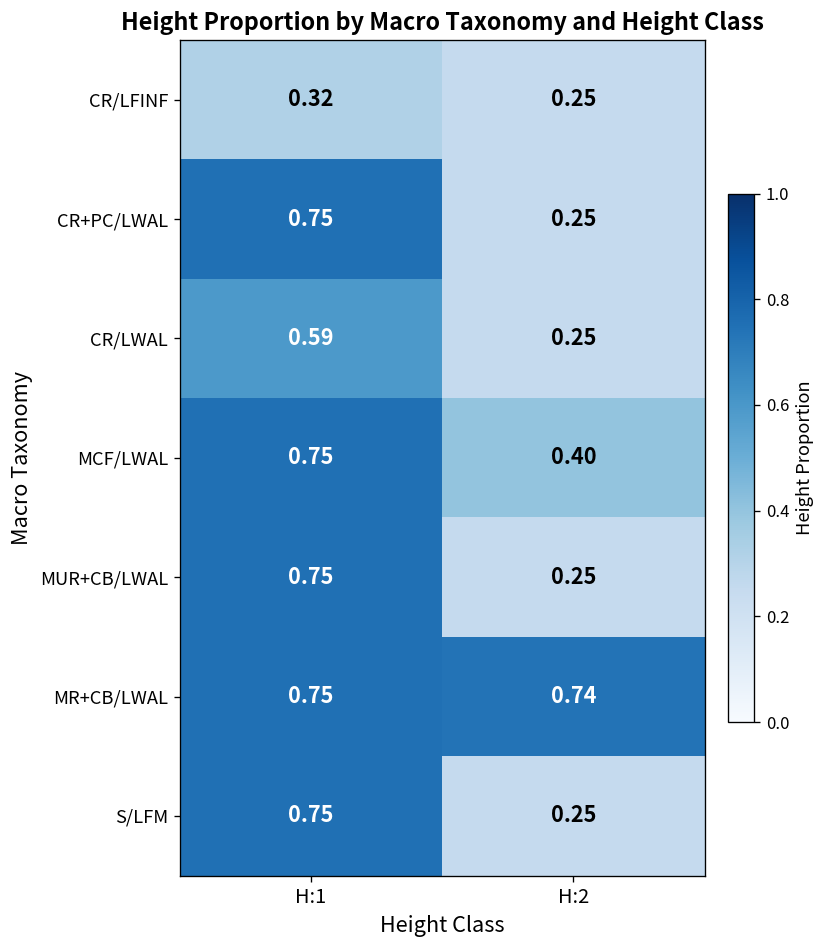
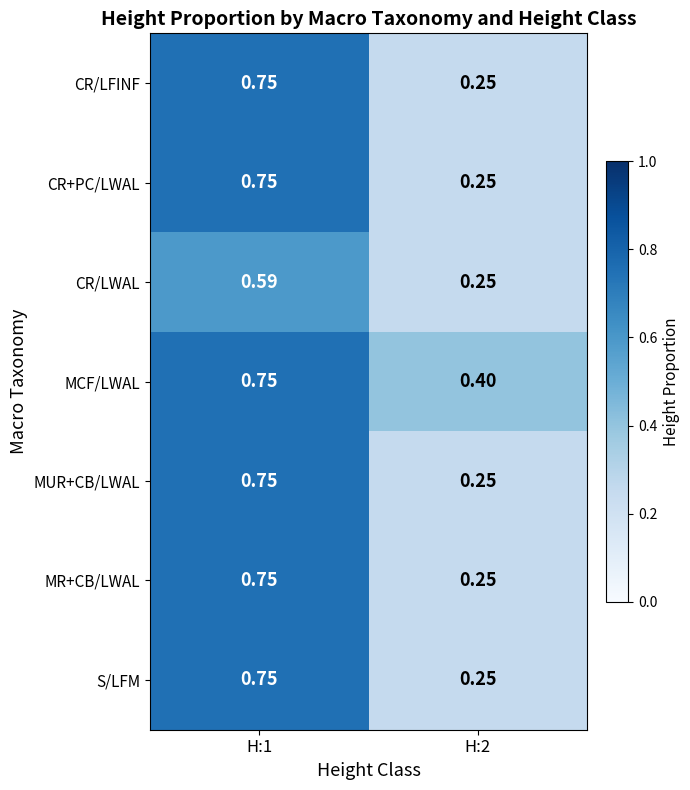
CR/LFINF, H:1: 0.32 -> 0.75
MR+CB/LWAL, H:2: 0.74 -> 0.25
